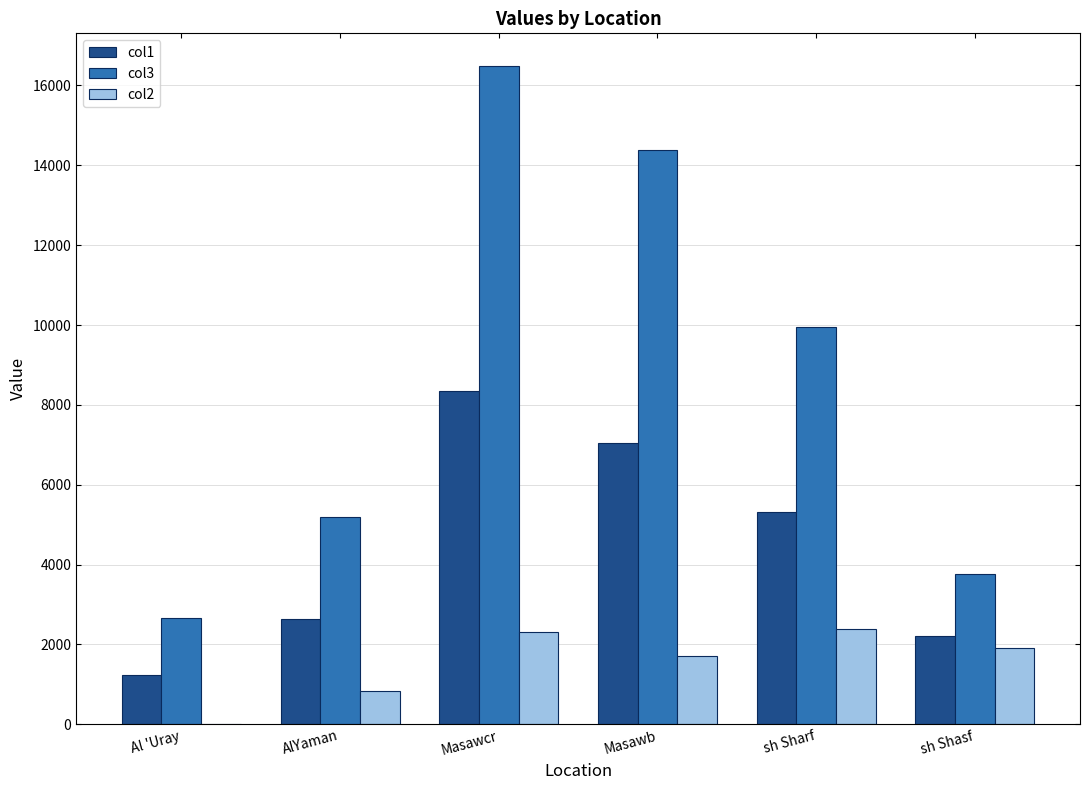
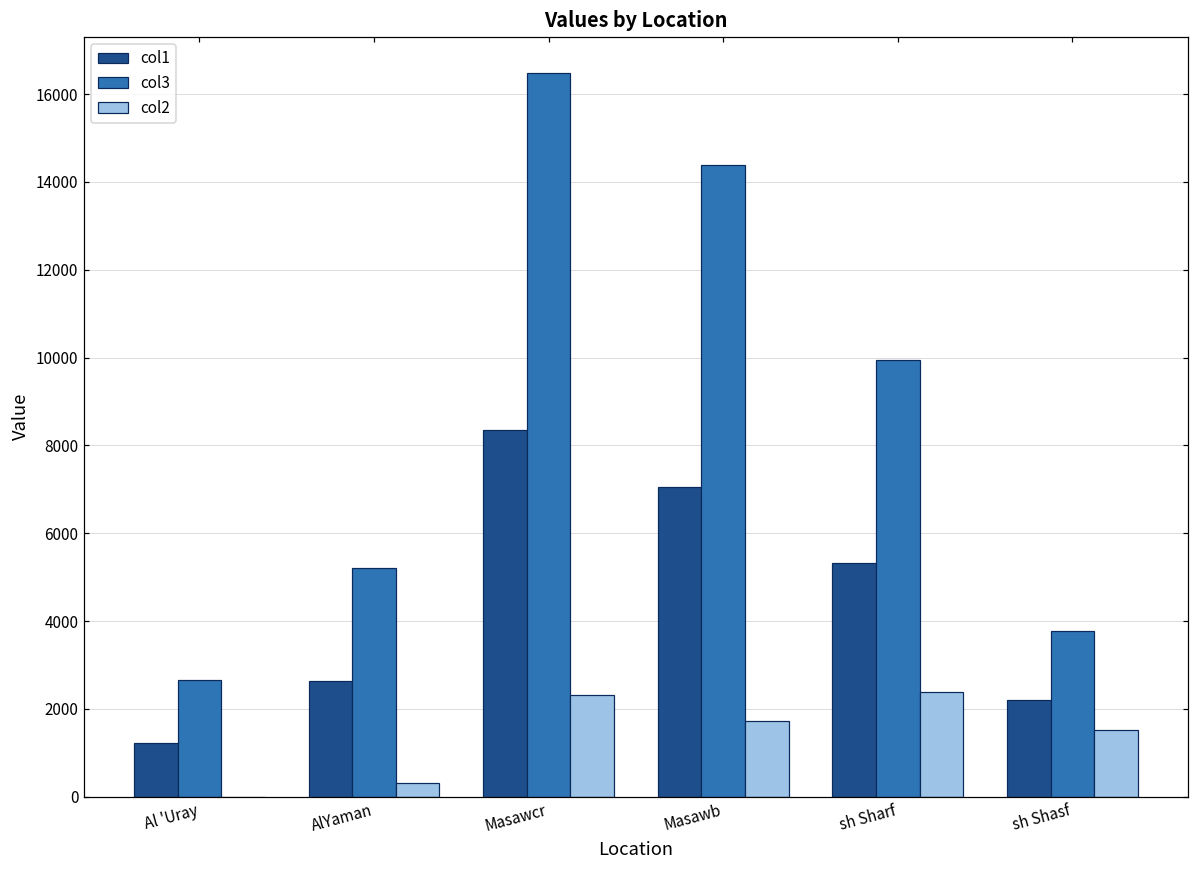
col2, AlYaman: 800 -> 300
col2, sh Shasf: 1900 -> 1500
